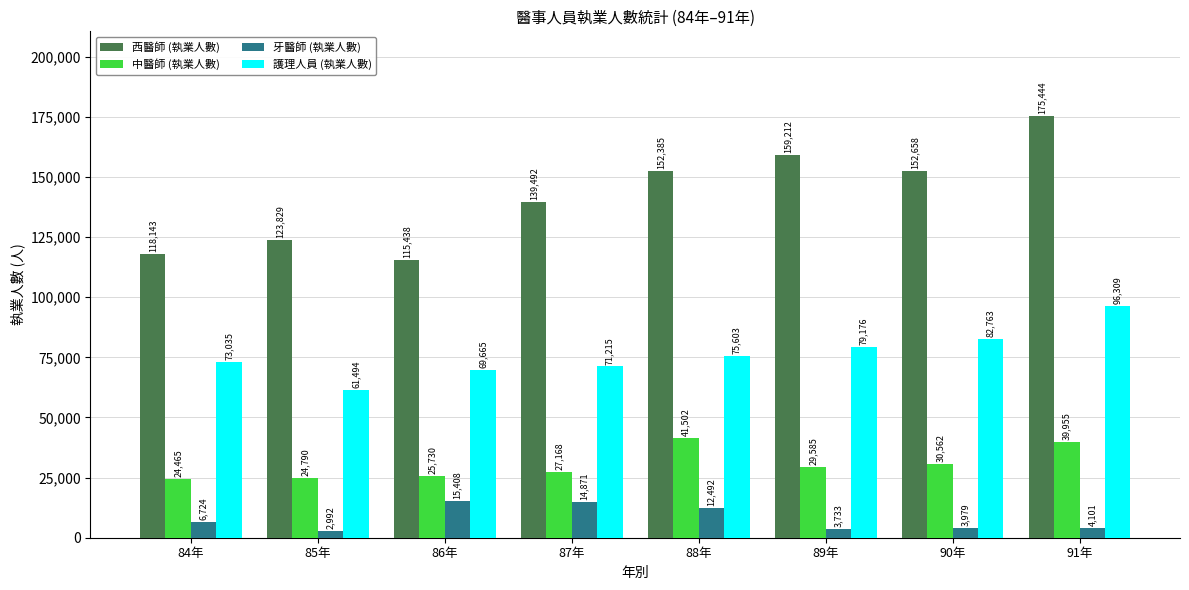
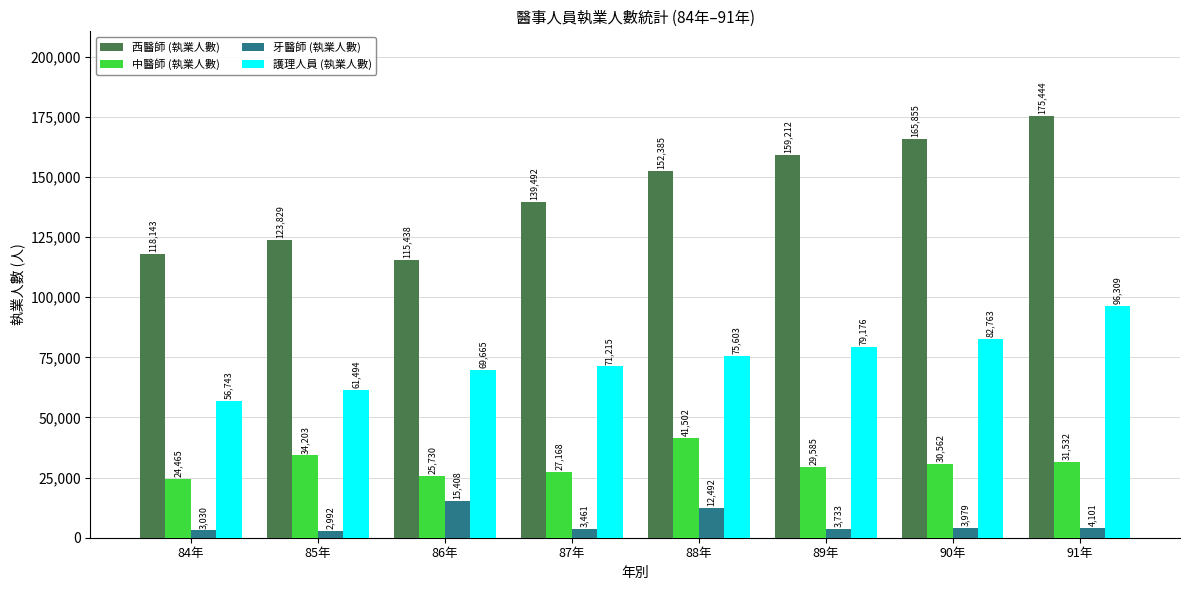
牙醫師 (執業人數), 84年: 6,724 -> 3,030
護理人員 (執業人數), 84年: 73,035 -> 56,743
中醫師 (執業人數), 85年: 24,790 -> 34,203
牙醫師 (執業人數), 87年: 14,871 -> 3,461
西醫師 (執業人數), 90年: 152,658 -> 165,855
中醫師 (執業人數), 91年: 39,955 -> 31,532
